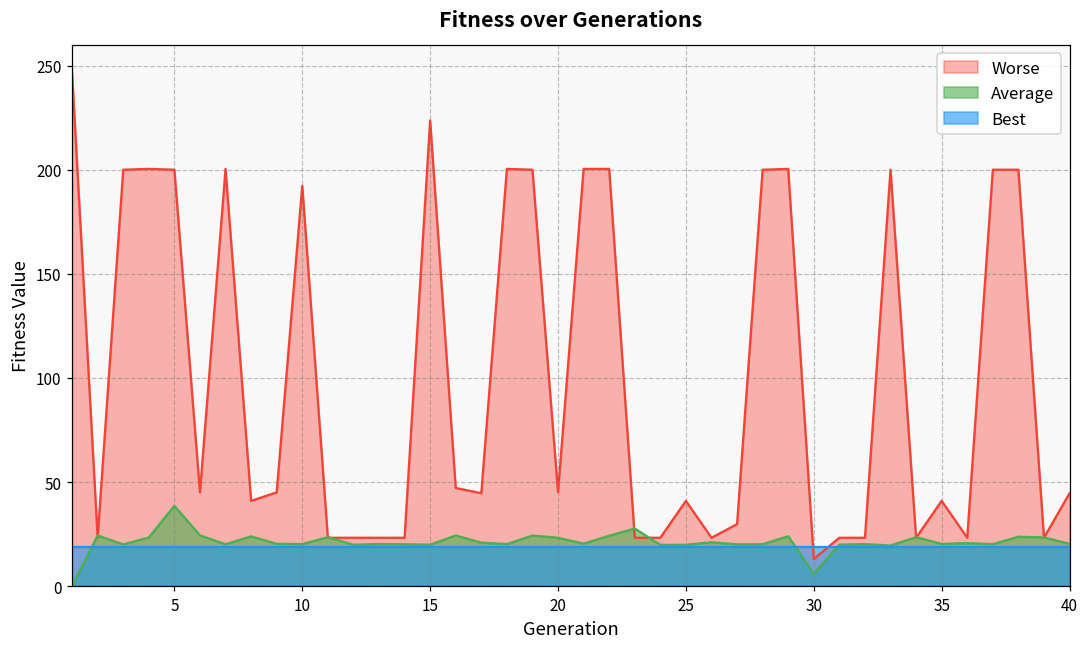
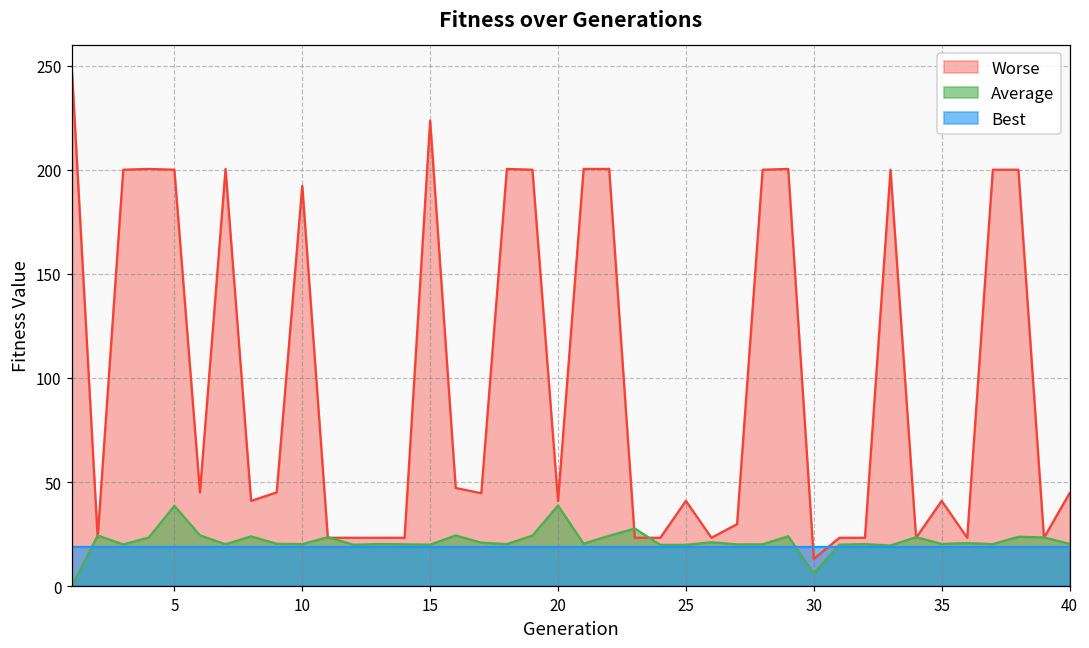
Worse, 20: 45 -> 41
Average, 20: 23 -> 39
